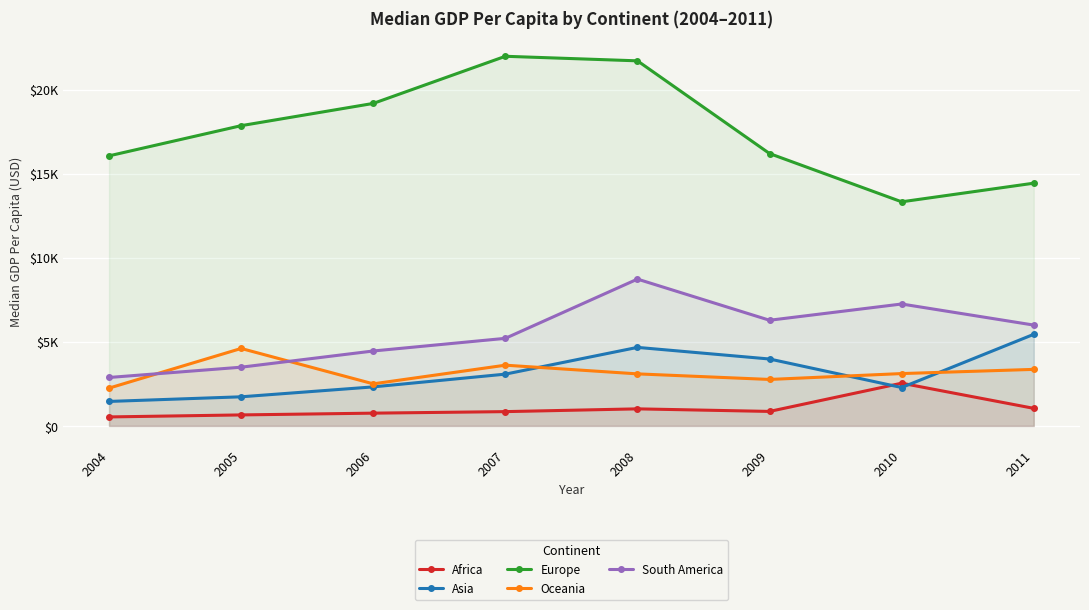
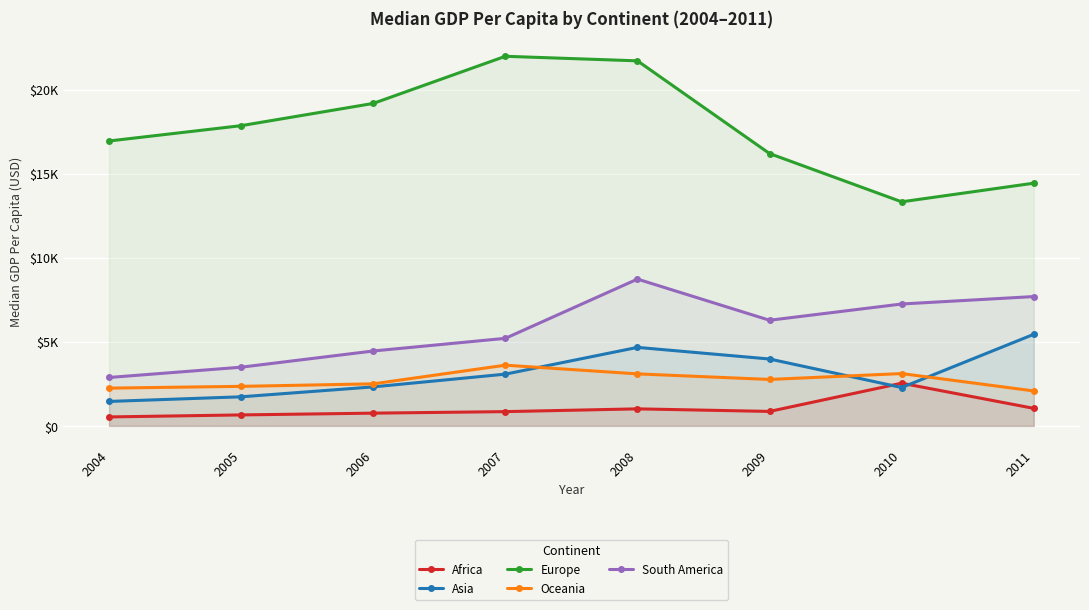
Europe, 2004: $16100 -> $16900
Oceania, 2005: $4600 -> $2400
Oceania, 2011: $3400 -> $2100
South America, 2011: $6000 -> $7700
